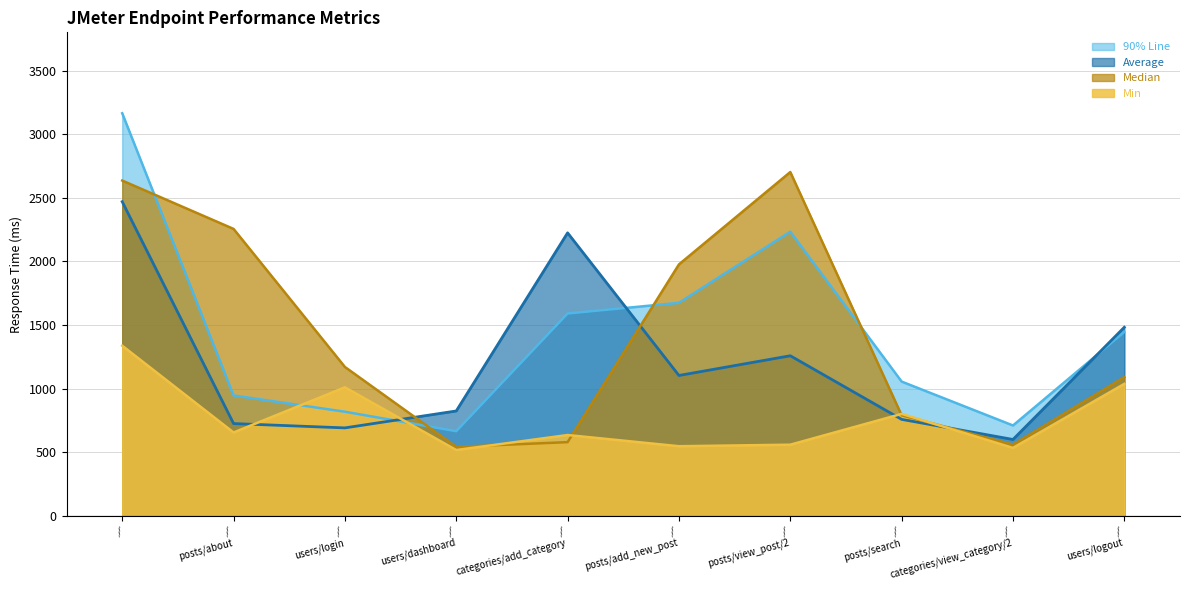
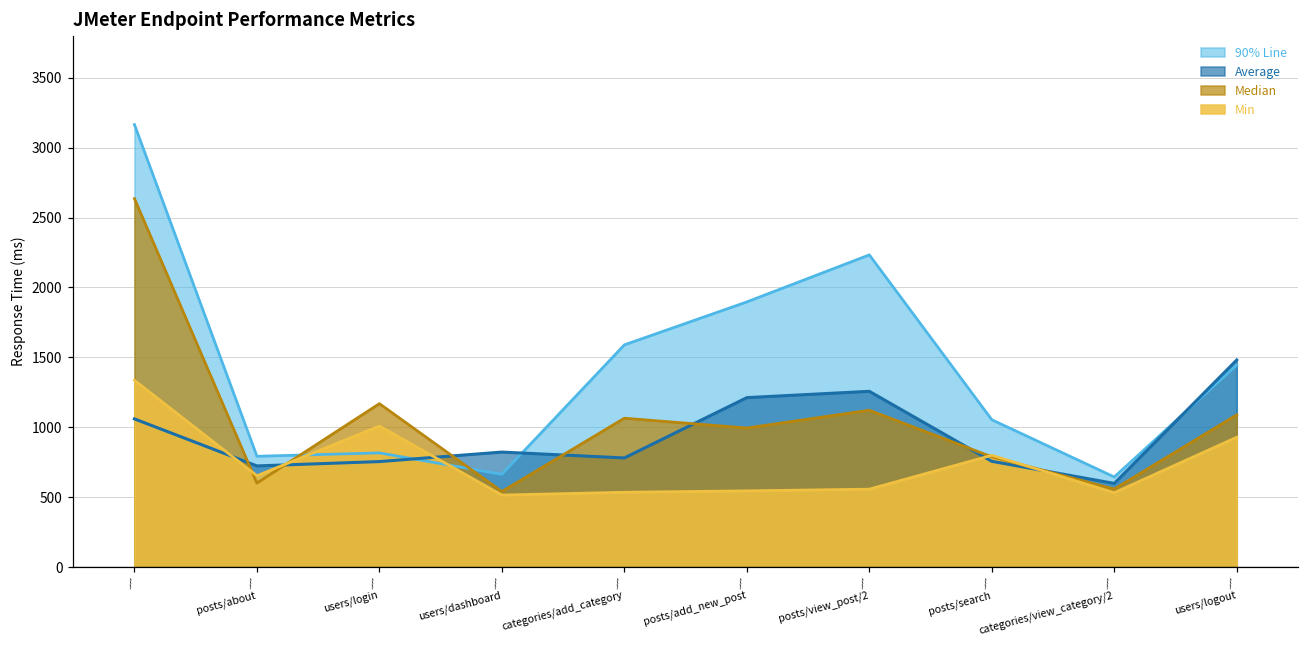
Average, /: 2470 -> 1060
90% Line, / posts/about: 950 -> 790
Median, / posts/about: 2260 -> 600
Average, / users/login: 690 -> 760
Average, / categories/add_category: 2220 -> 780
Median, / categories/add_category: 580 -> 1070
Min, / categories/add_category: 640 -> 540
90% Line, / posts/add_new_post: 1670 -> 1900
Average, / posts/add_new_post: 1100 -> 1210
Median, / posts/add_new_post: 1980 -> 1000
Median, / posts/view_post/2: 2700 -> 1120
90% Line, / categories/view_category/2: 710 -> 650
Min, / users/logout: 1040 -> 930
